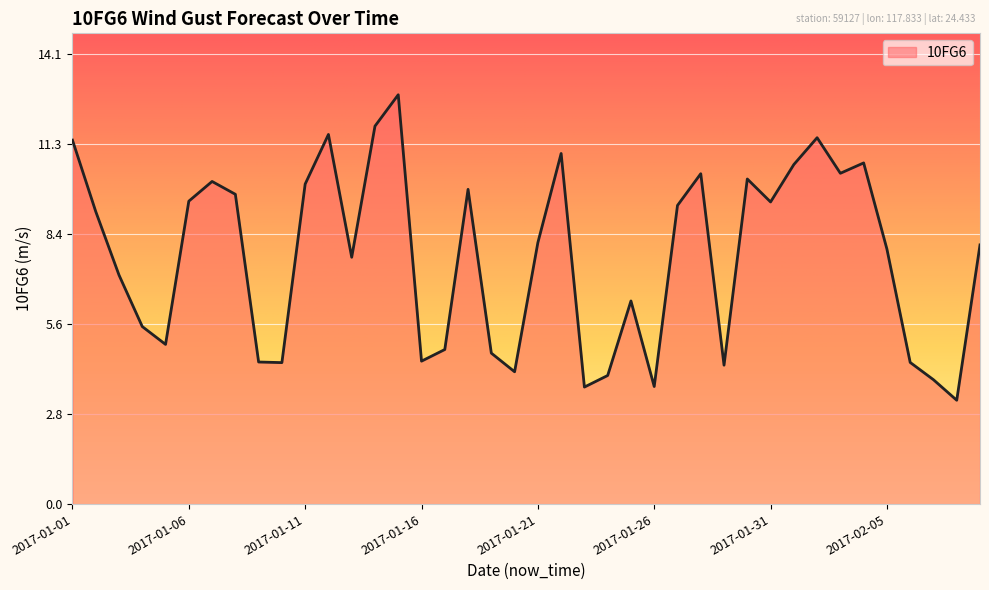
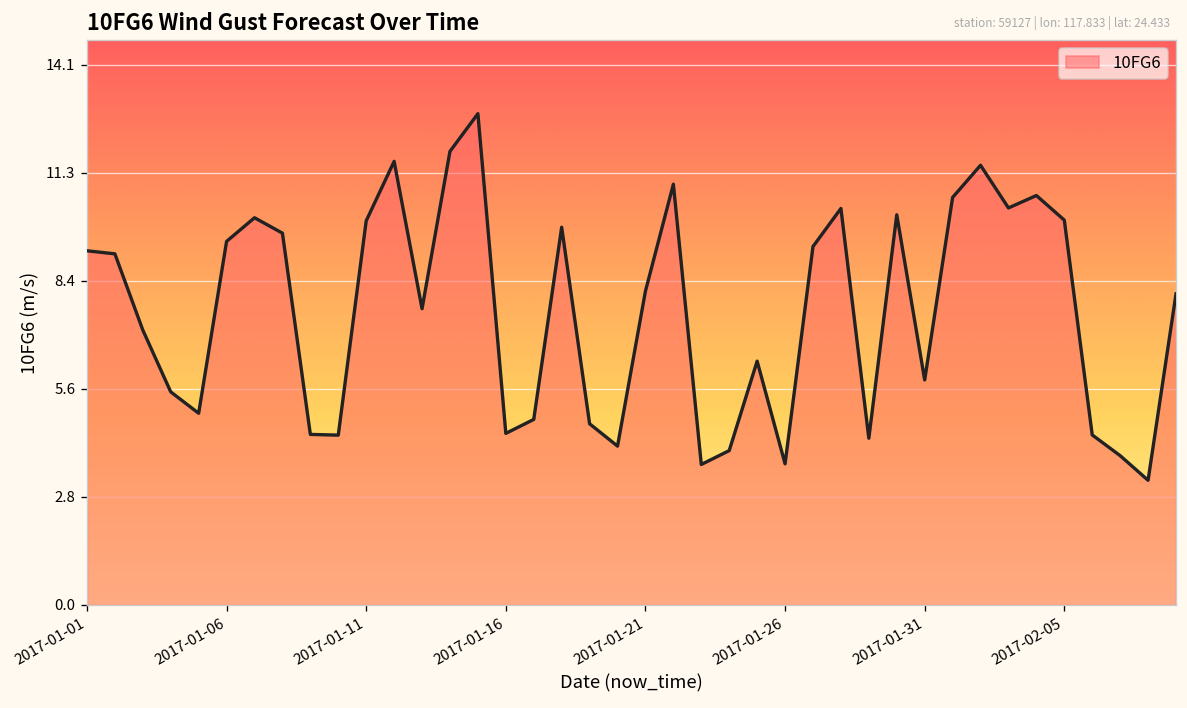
2017-01-01: 11.4 -> 9.2
2017-01-31: 9.4 -> 5.9
2017-02-05: 8.0 -> 10.0
